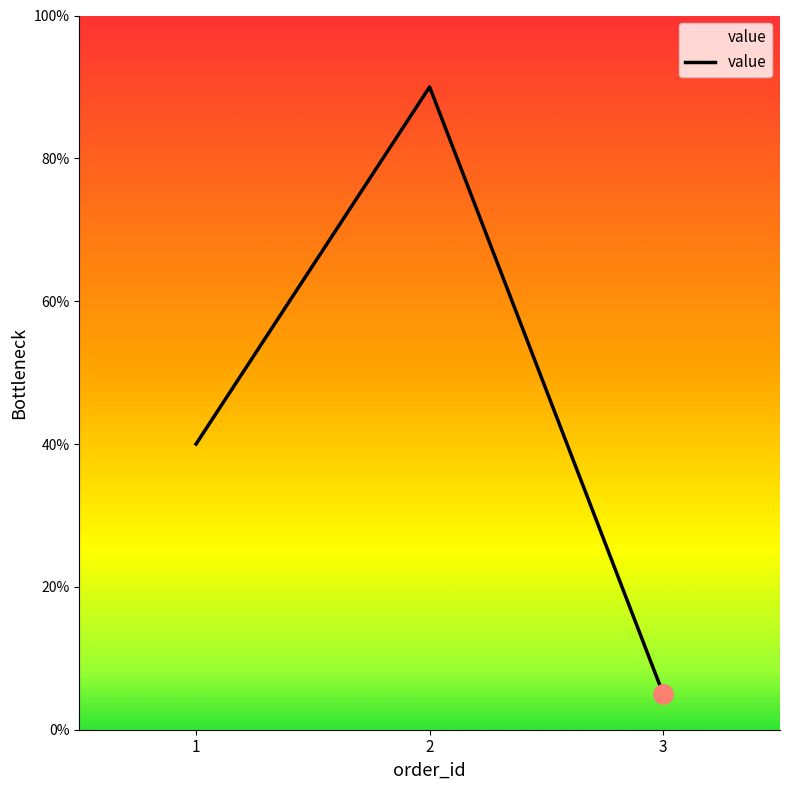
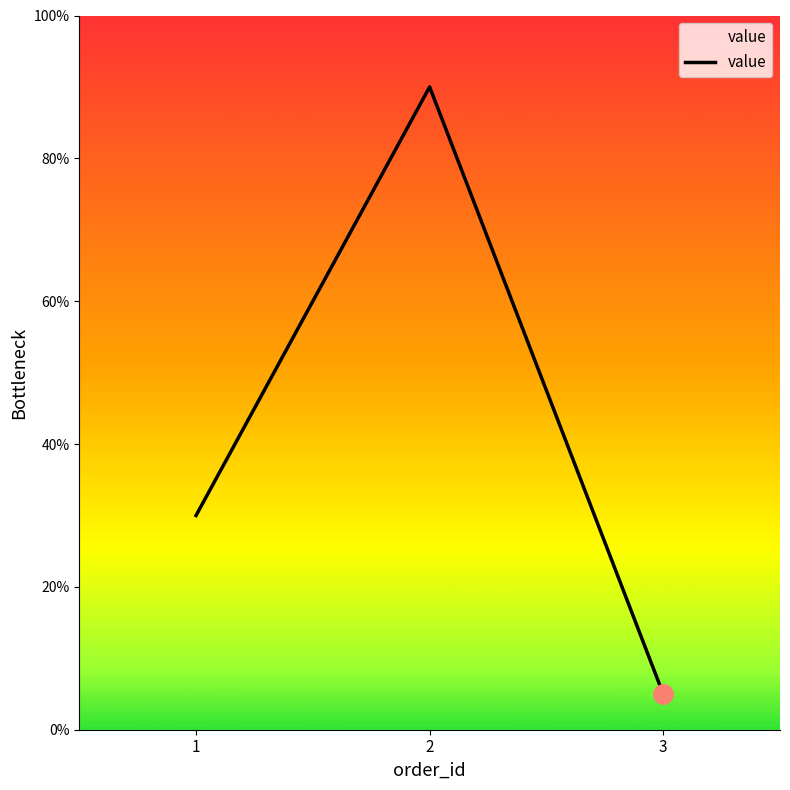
value, 1: 40% -> 30%
